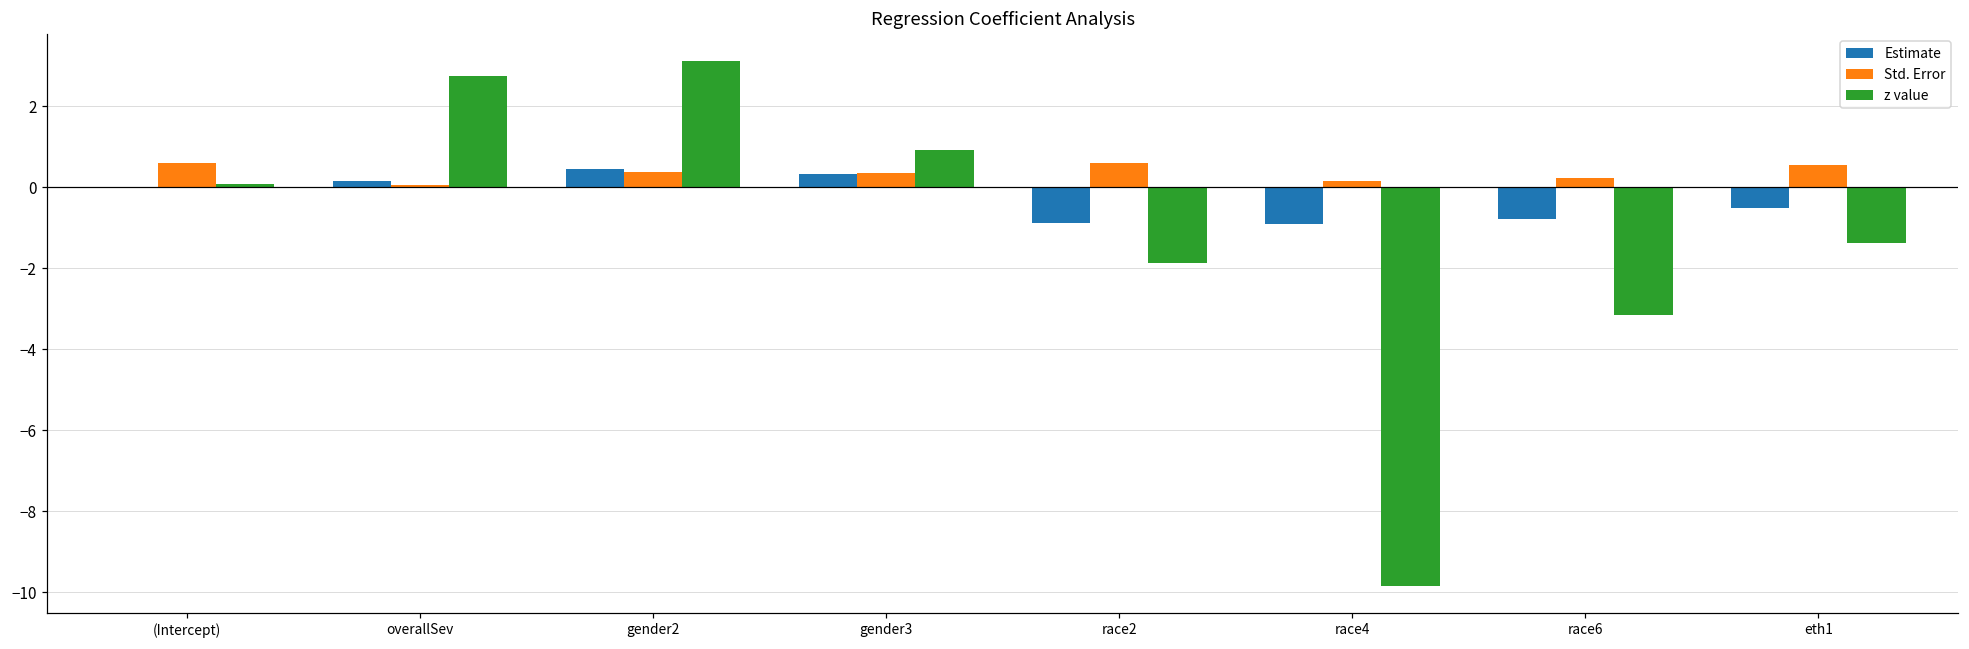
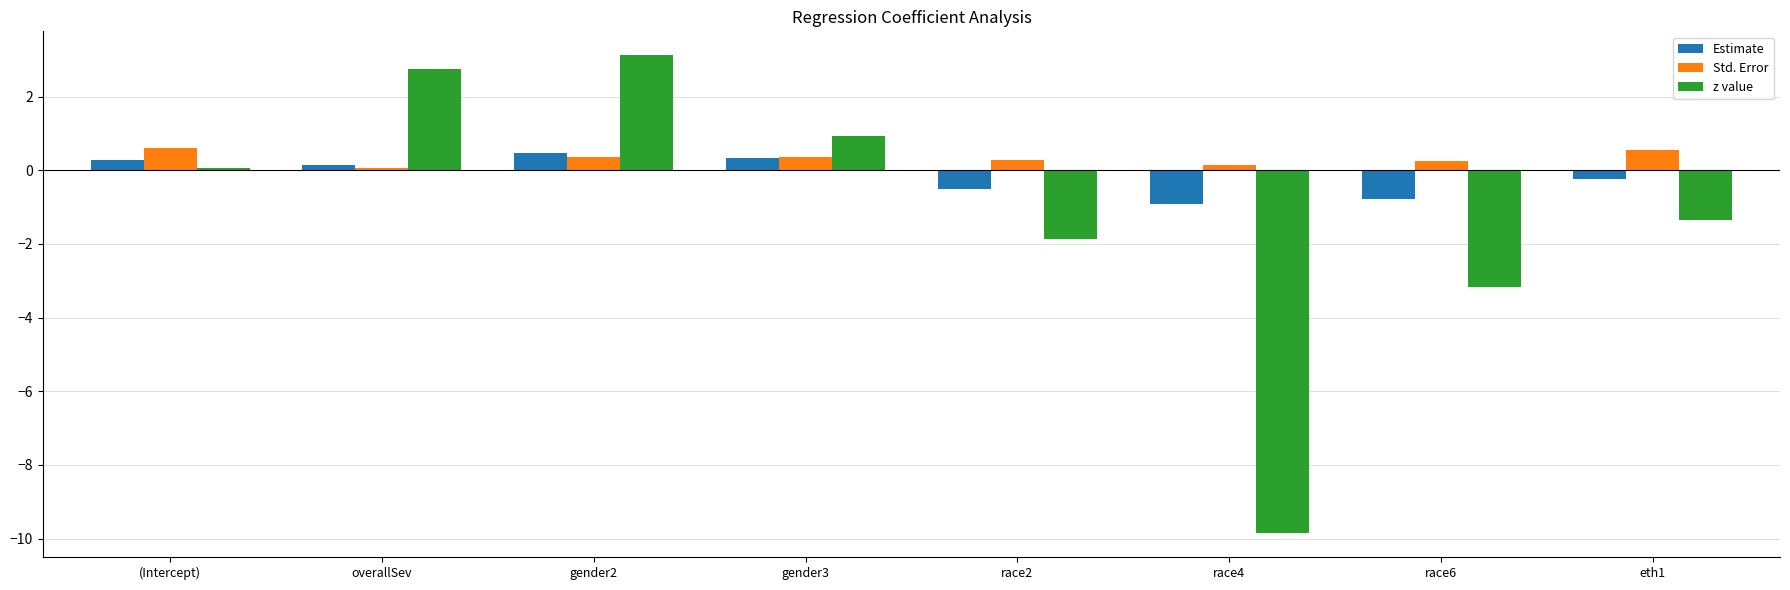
Estimate, (Intercept): 0.0 -> 0.3
Estimate, race2: -0.9 -> -0.5
Std. Error, race2: 0.6 -> 0.3
Estimate, eth1: -0.5 -> -0.2
